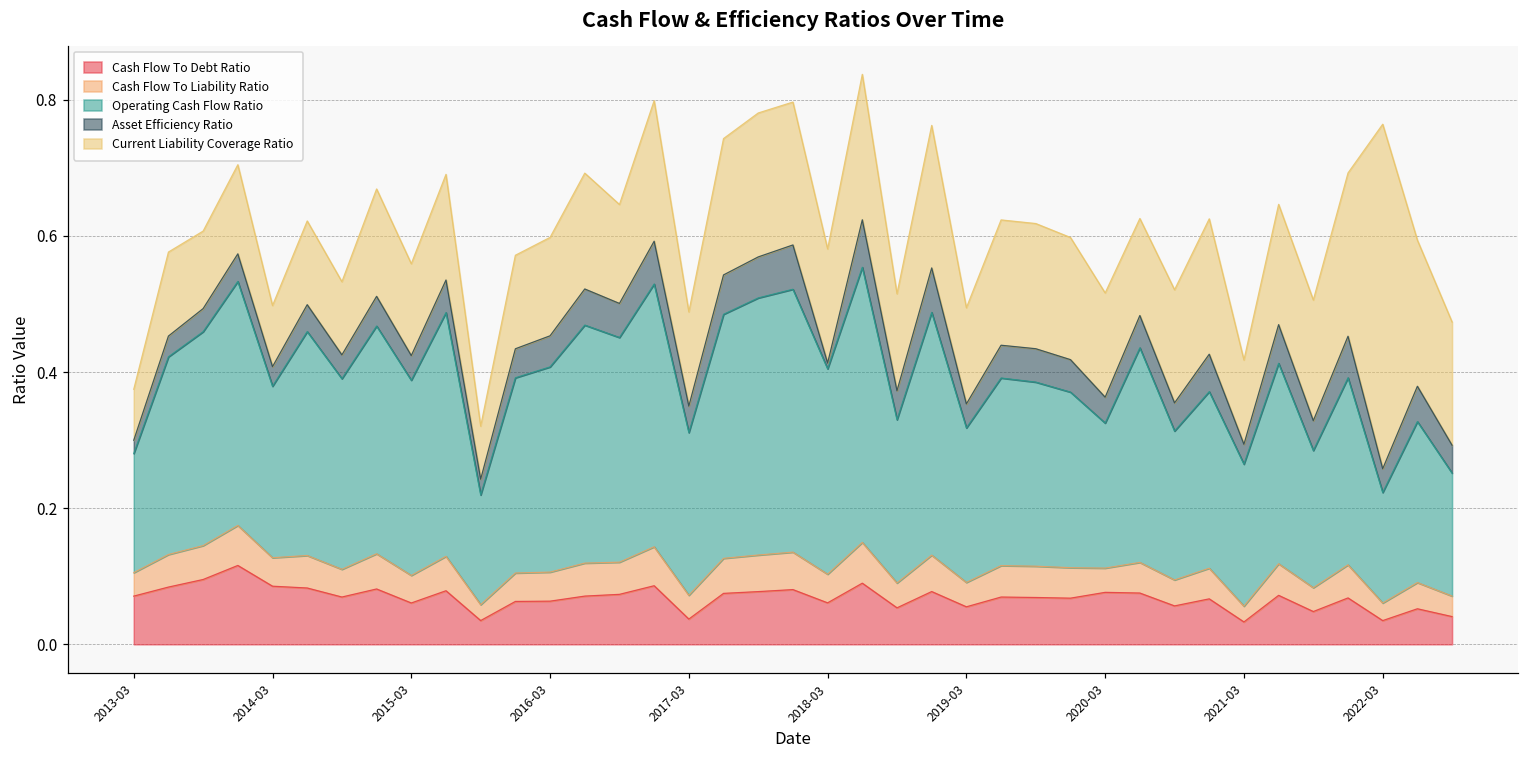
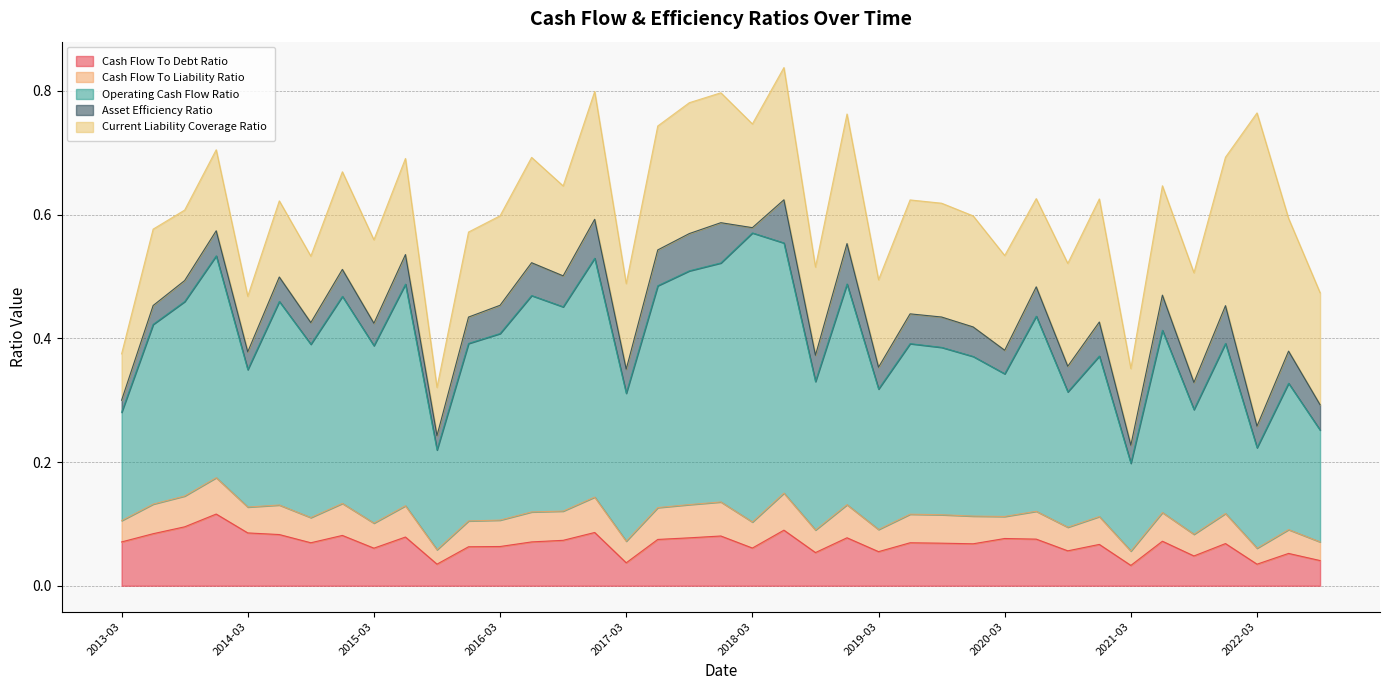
Operating Cash Flow Ratio, 2014-03: 0.25 -> 0.22
Operating Cash Flow Ratio, 2018-03: 0.30 -> 0.47
Operating Cash Flow Ratio, 2020-03: 0.21 -> 0.23
Operating Cash Flow Ratio, 2021-03: 0.21 -> 0.14
